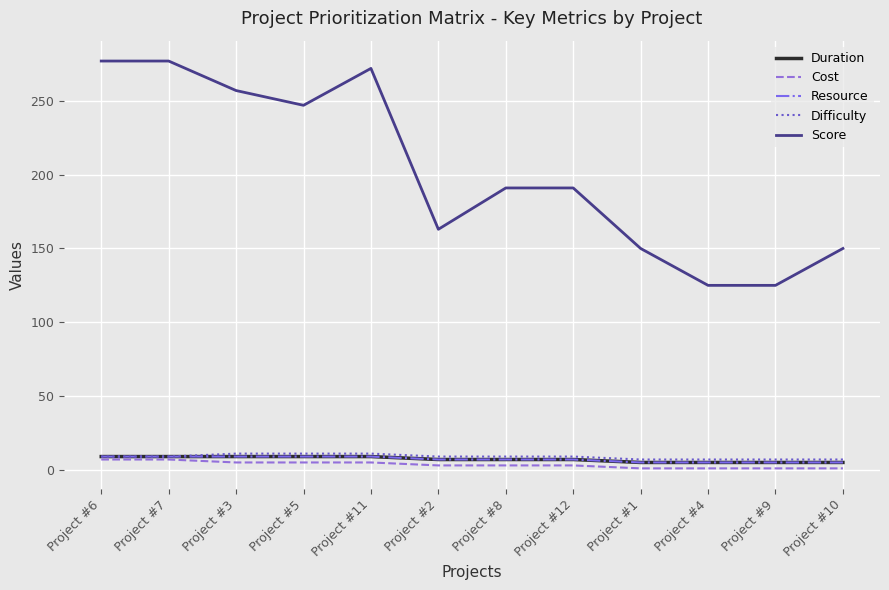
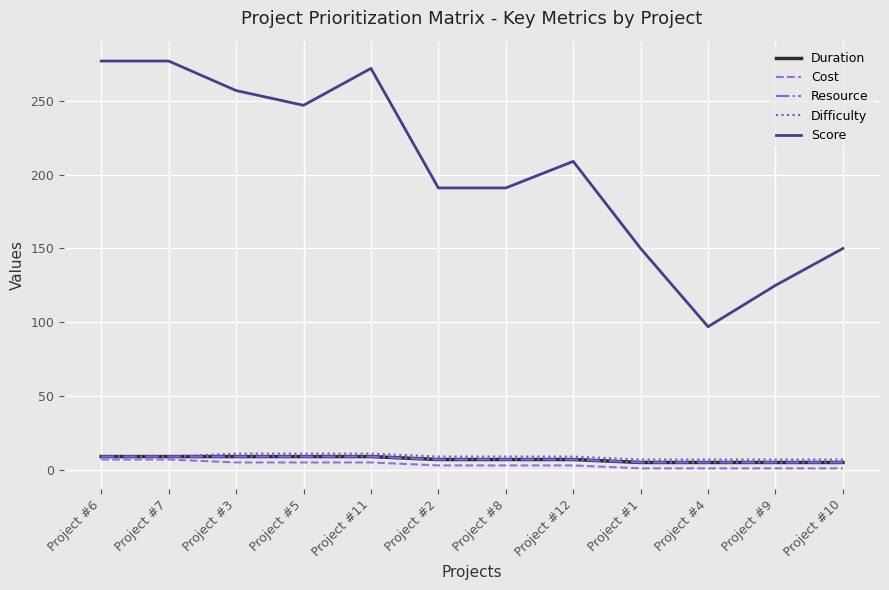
Score, Project #2: 163 -> 191
Score, Project #12: 191 -> 209
Score, Project #4: 125 -> 97
